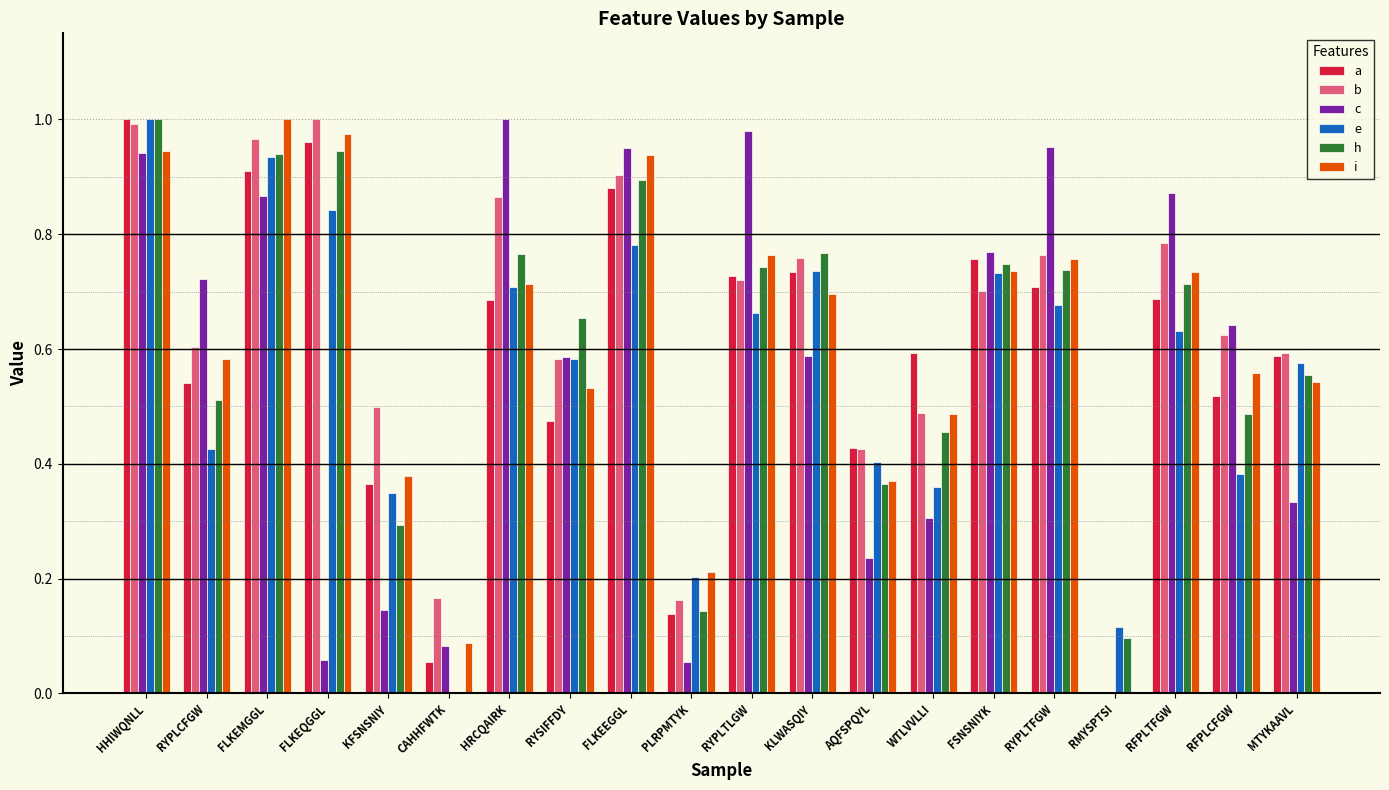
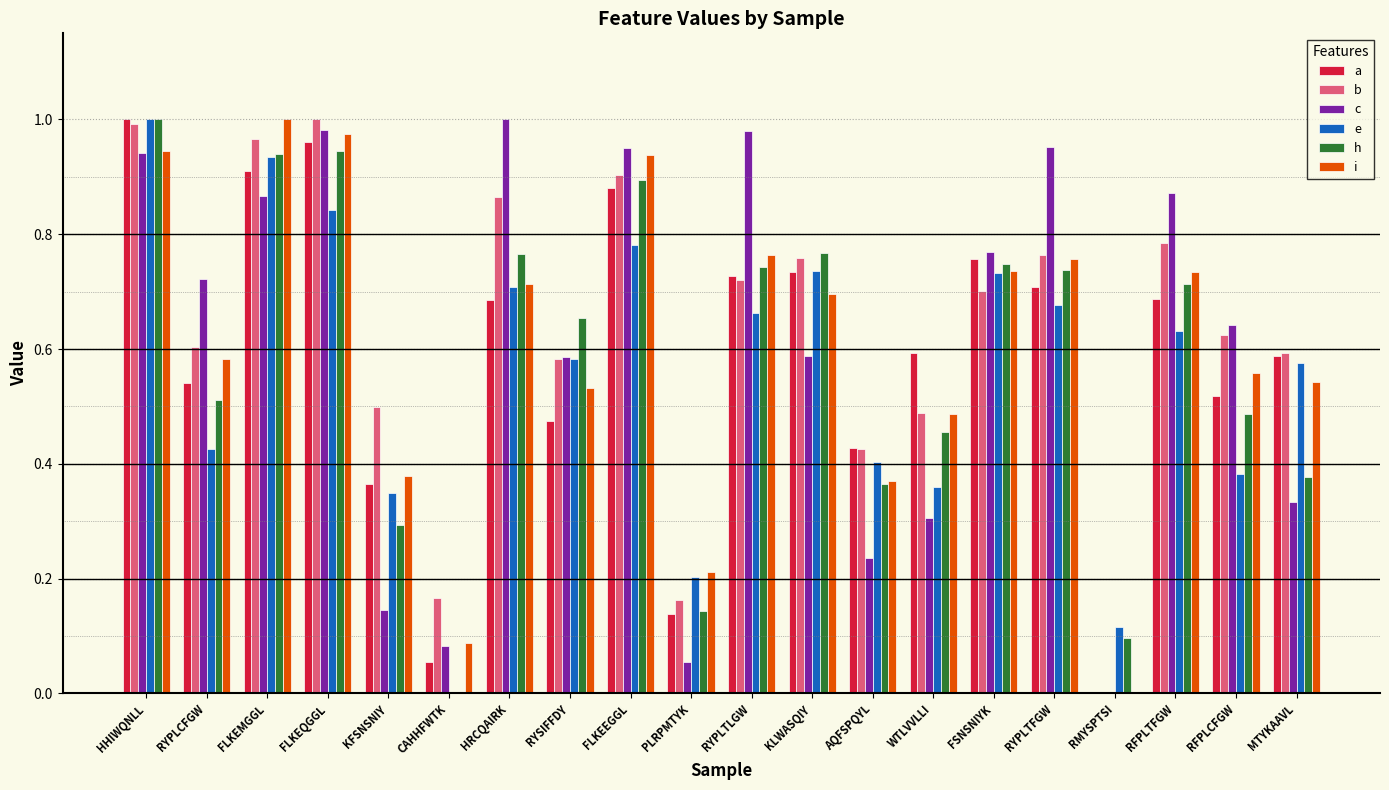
c, FLKEQGGL: 0.06 -> 0.98
h, MTYKAAVL: 0.55 -> 0.38
